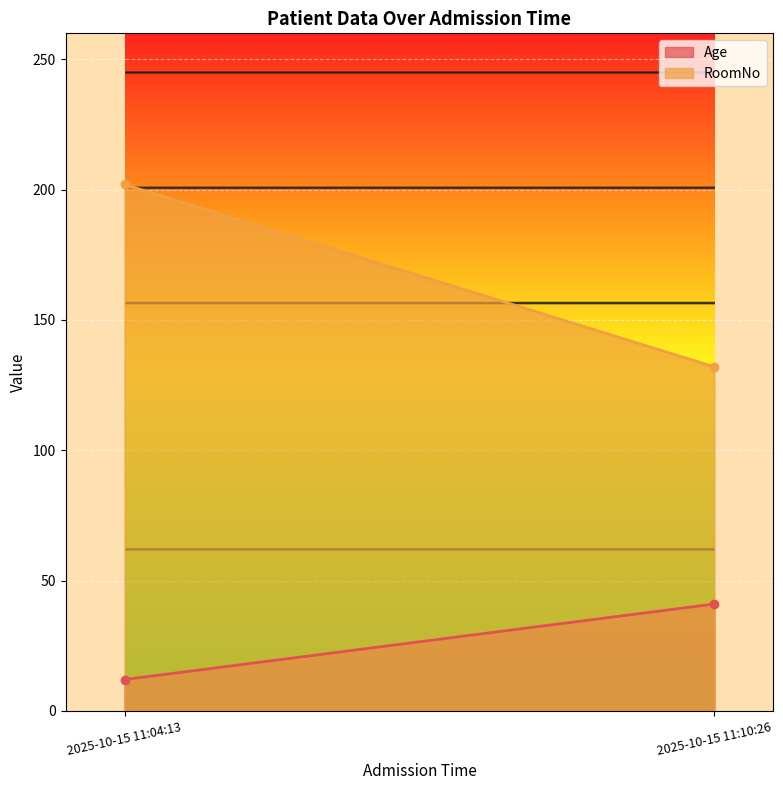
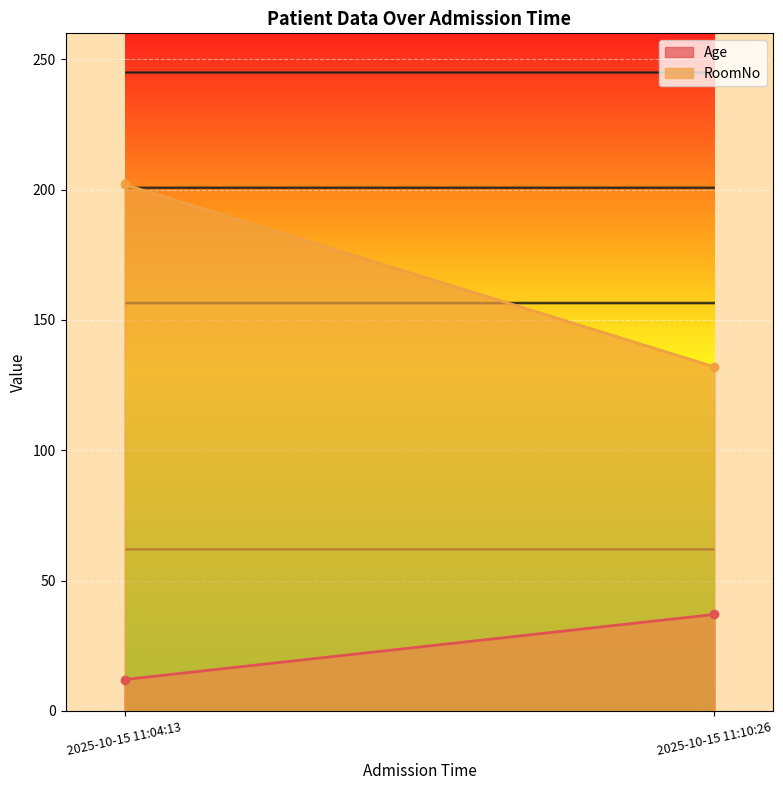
Age, 2025-10-15 11:10:26: 41 -> 37
